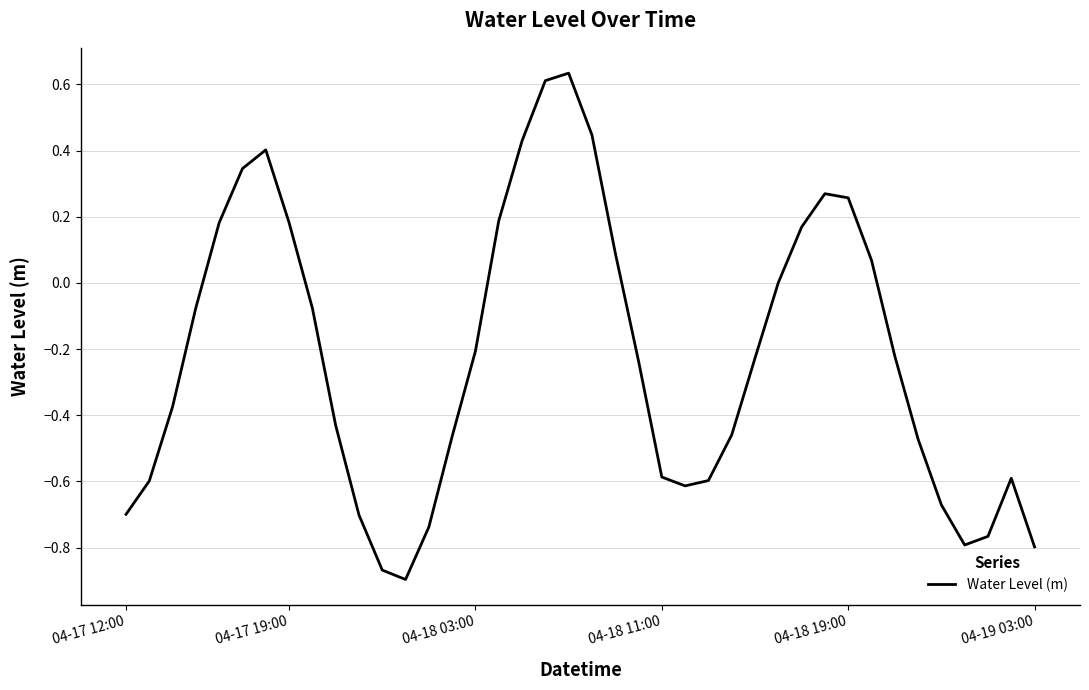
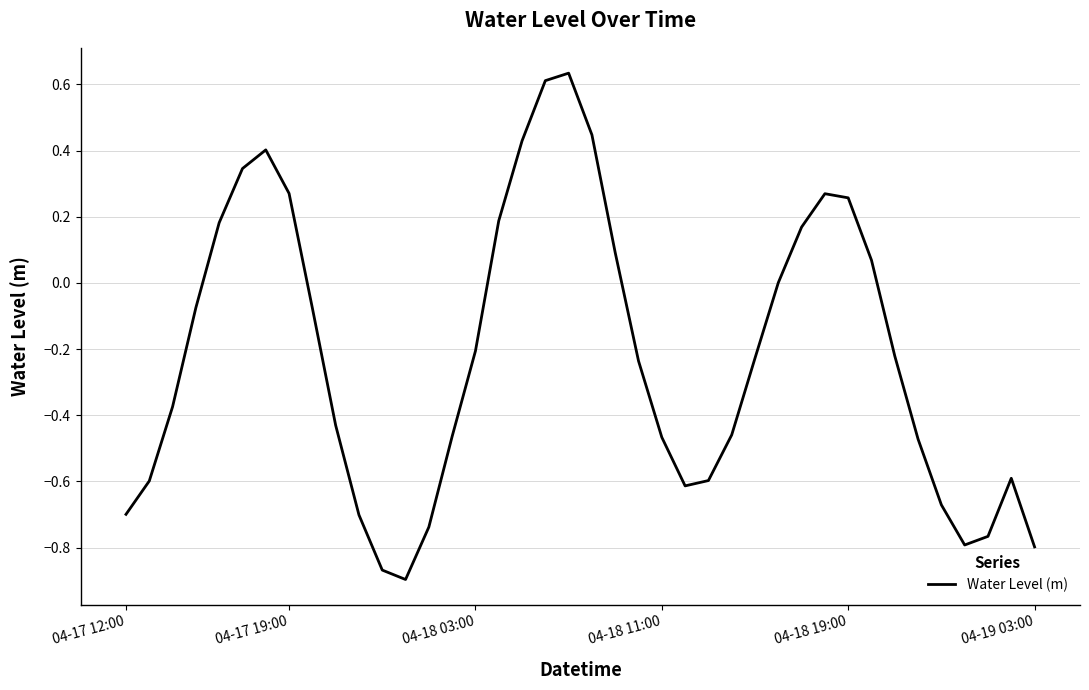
04-17 19:00: 0.18 -> 0.27
04-18 11:00: -0.59 -> -0.47
